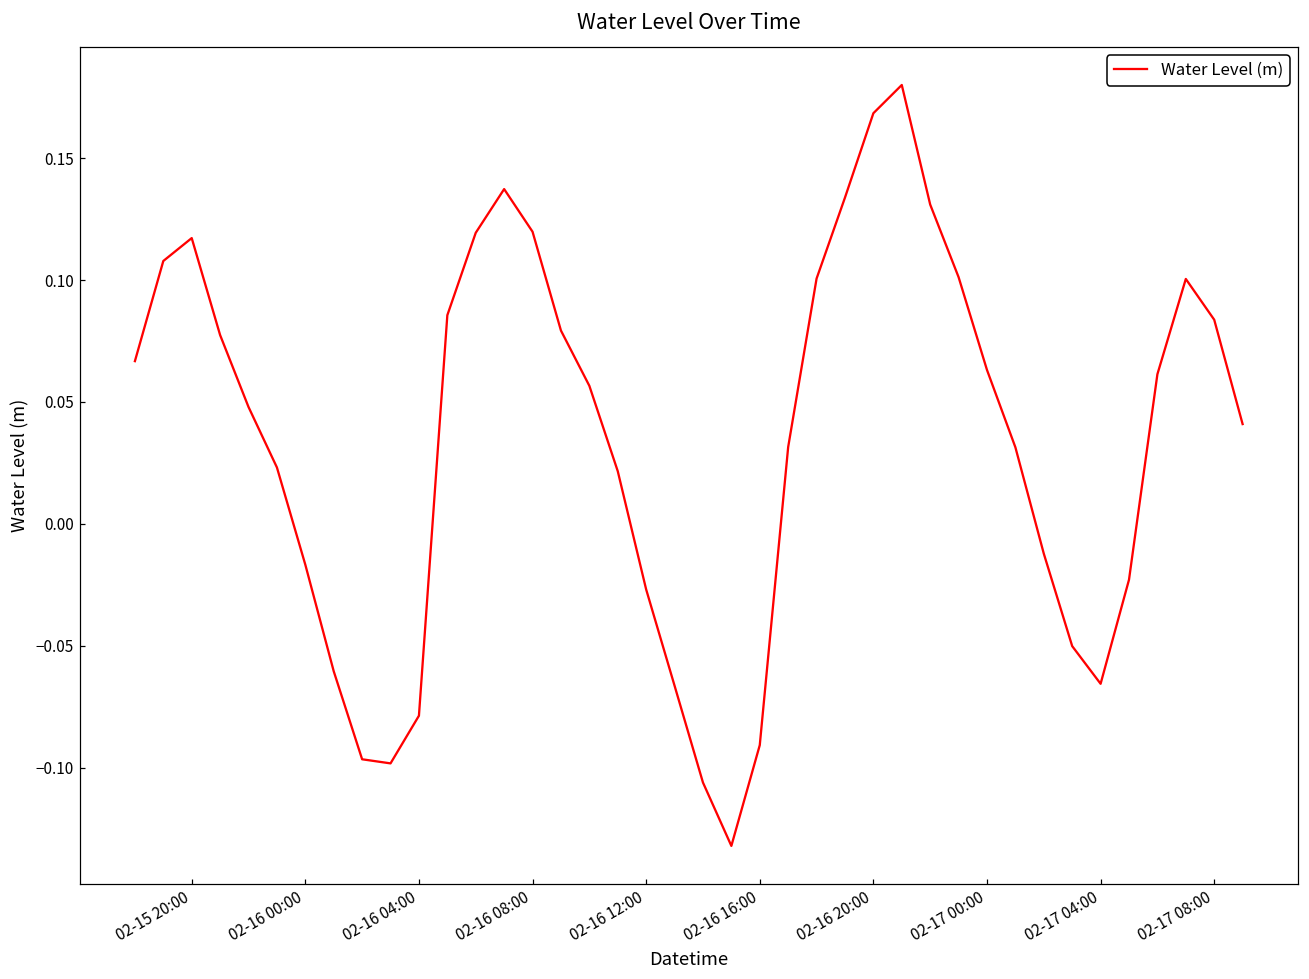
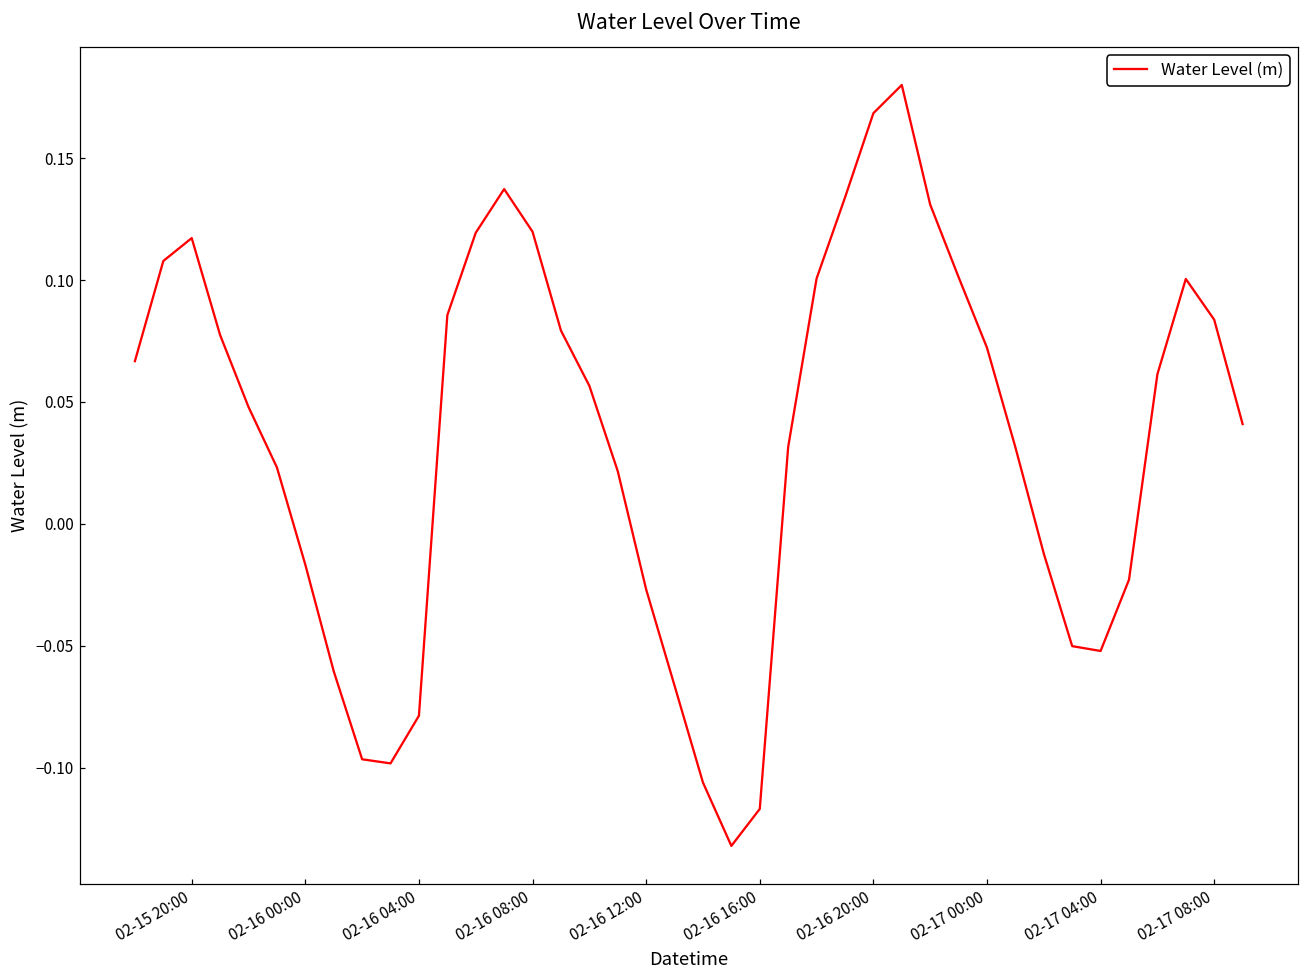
02-16 16:00: -0.091 -> -0.117
02-17 00:00: 0.063 -> 0.072
02-17 04:00: -0.066 -> -0.052
